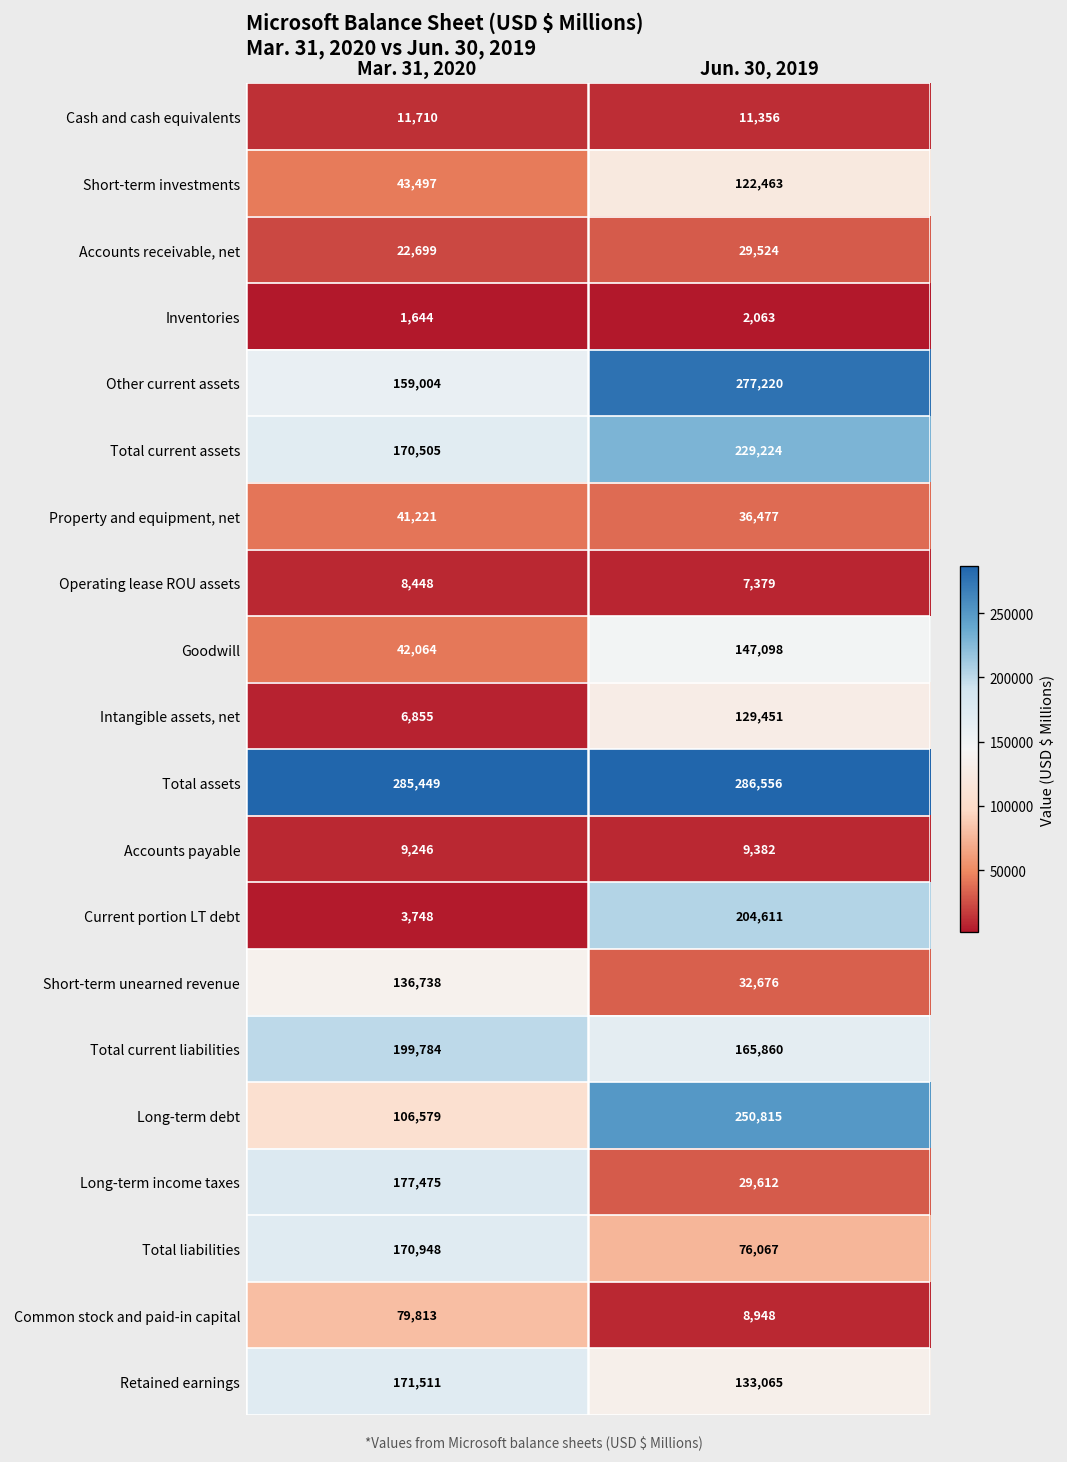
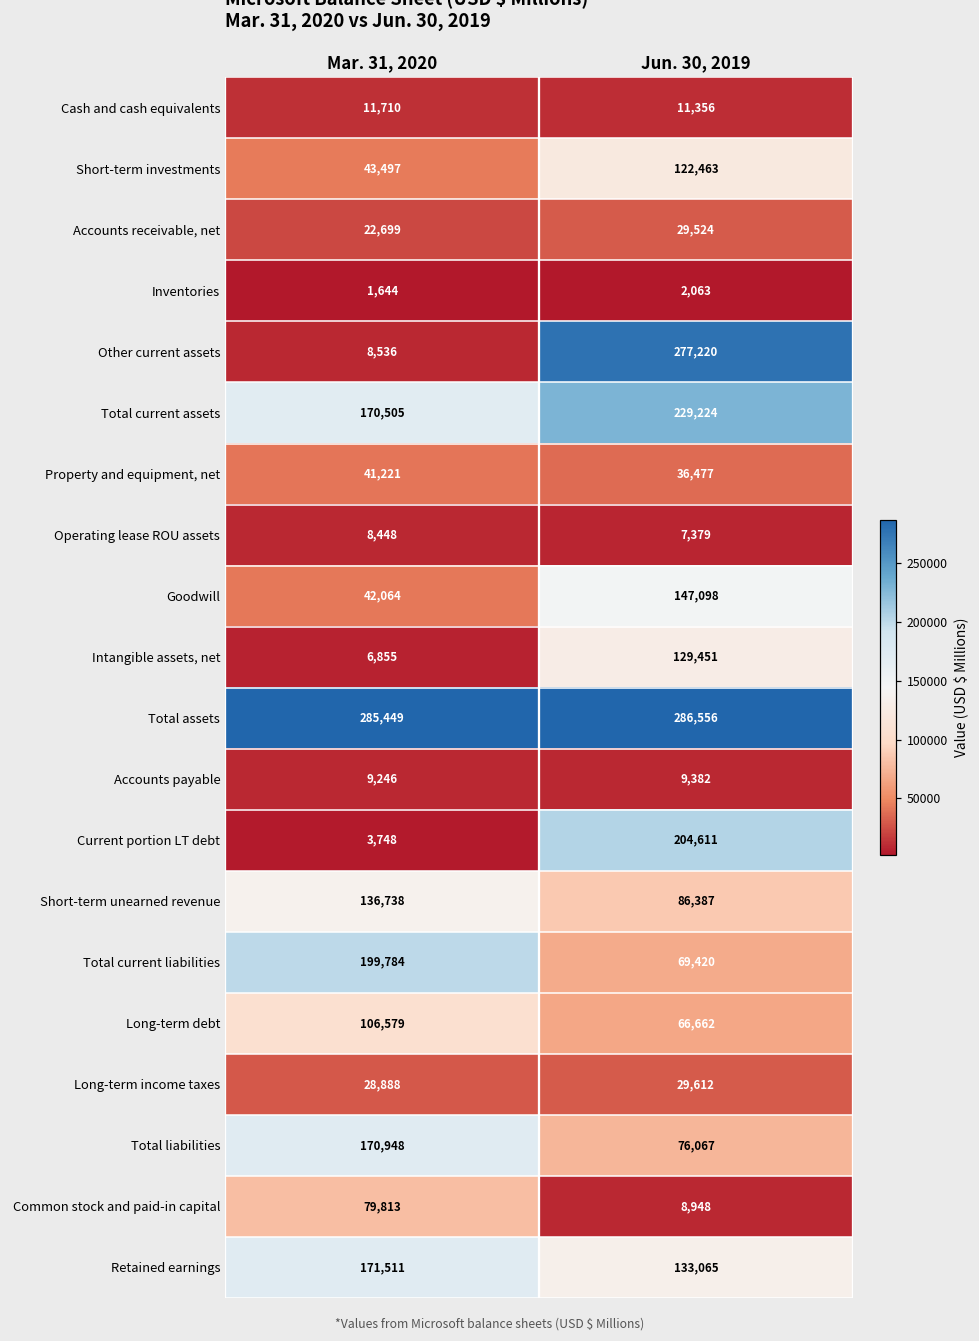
Other current assets, Mar. 31, 2020: 159,004 -> 8,536
Short-term unearned revenue, Jun. 30, 2019: 32,676 -> 86,387
Total current liabilities, Jun. 30, 2019: 165,860 -> 69,420
Long-term debt, Jun. 30, 2019: 250,815 -> 66,662
Long-term income taxes, Mar. 31, 2020: 177,475 -> 28,888
